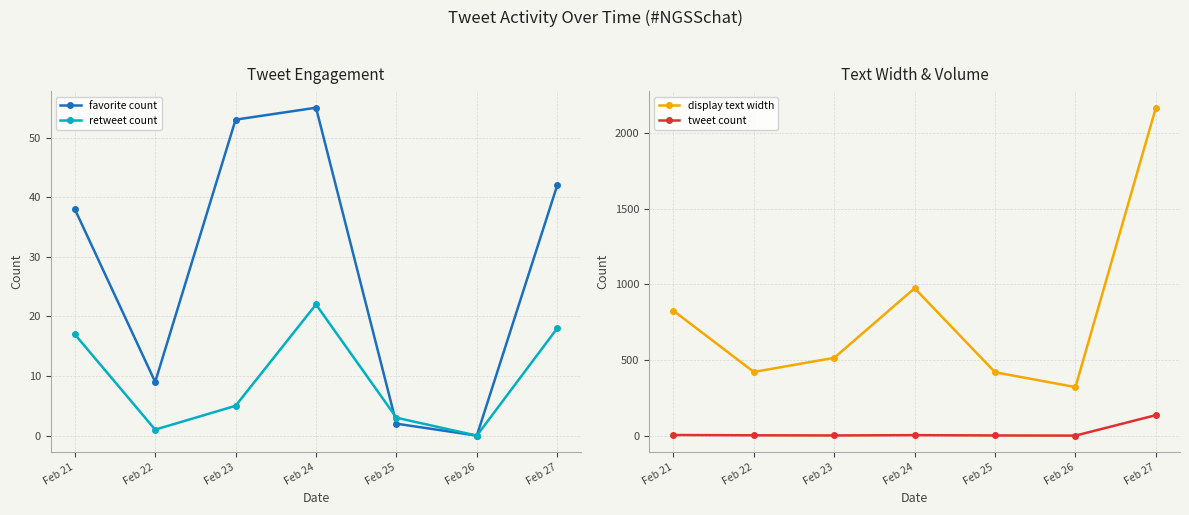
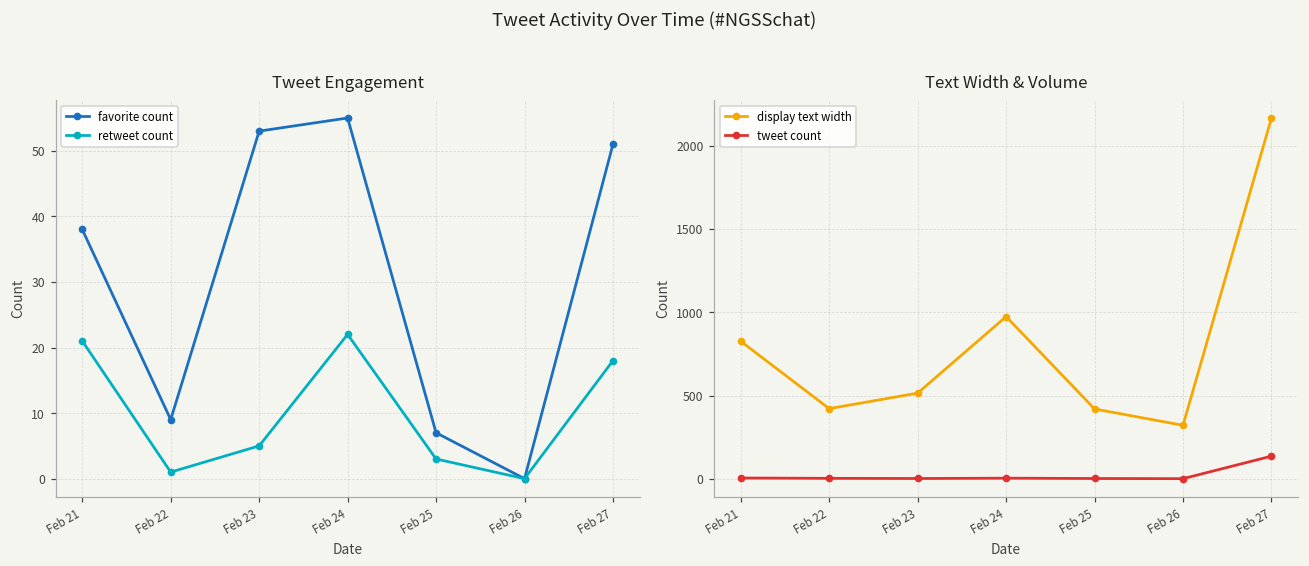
Tweet Engagement, retweet count, Feb 21: 17 -> 21
Tweet Engagement, favorite count, Feb 25: 2 -> 7
Tweet Engagement, favorite count, Feb 27: 42 -> 51
